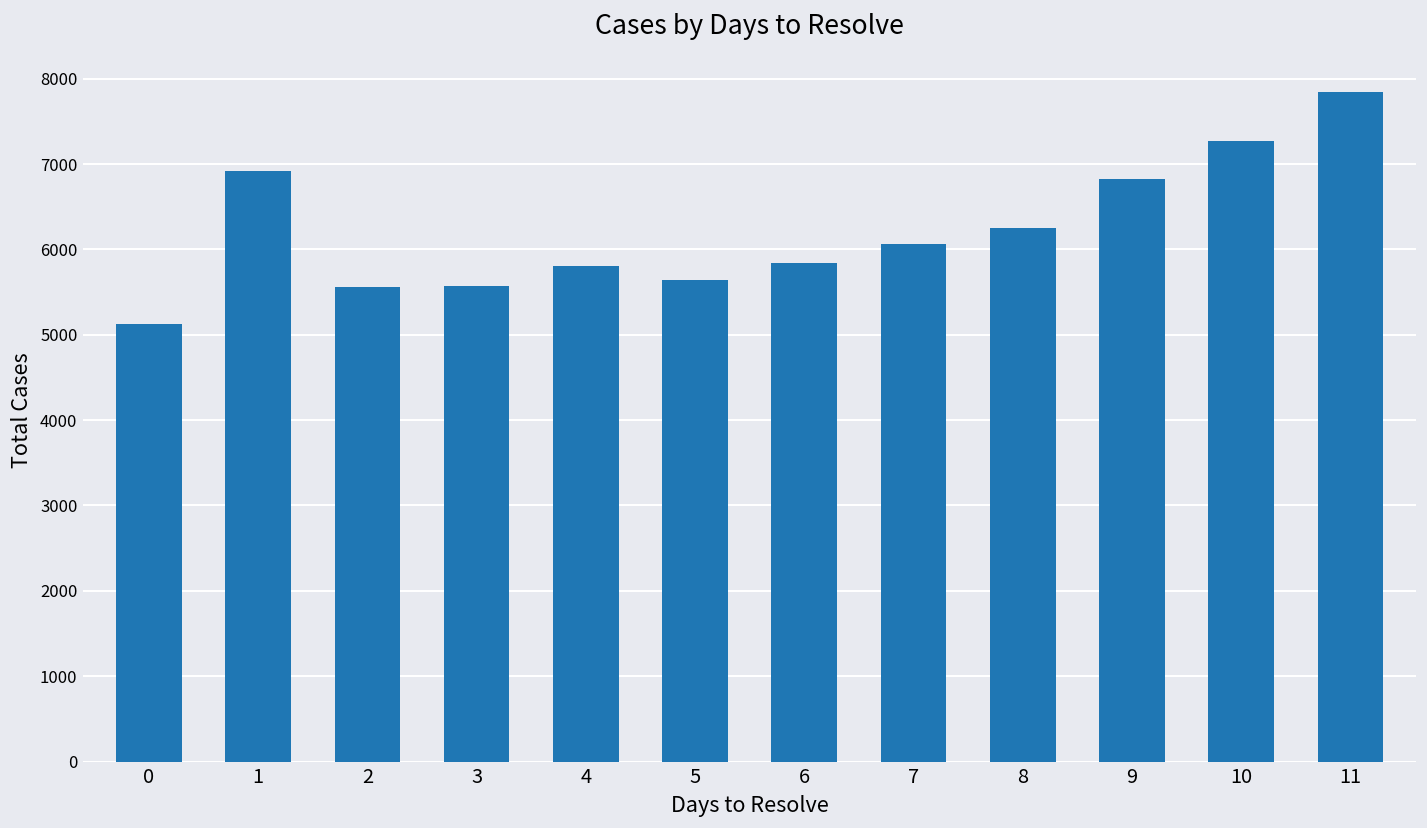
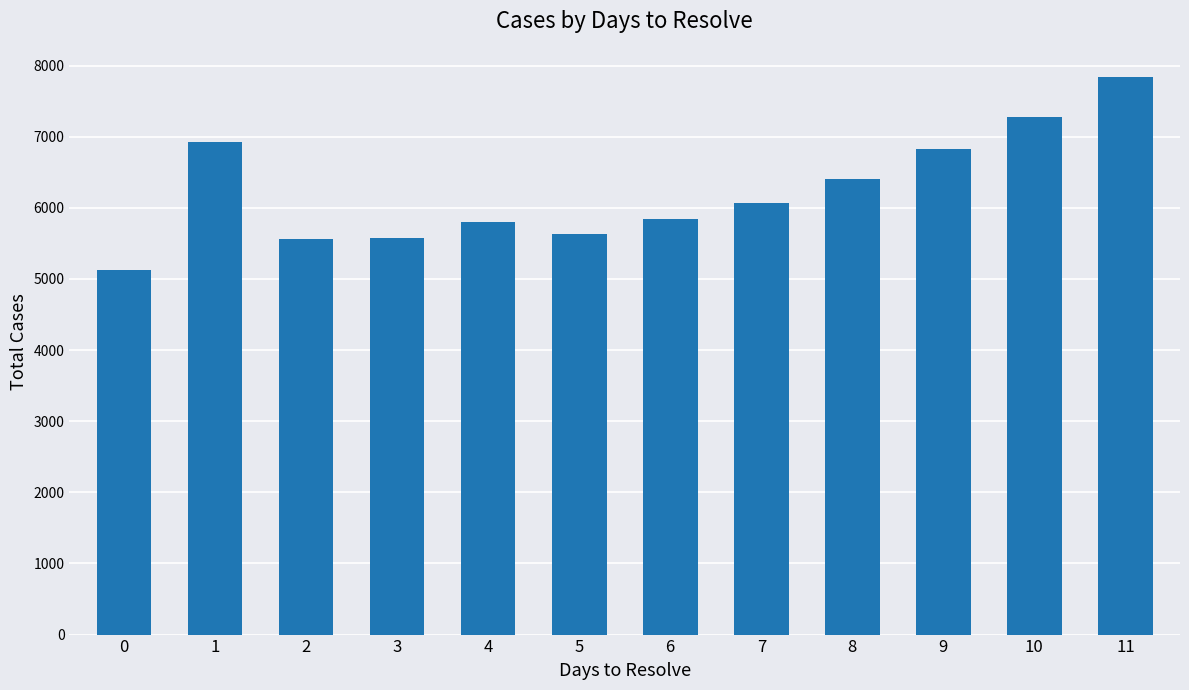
8: 6200 -> 6400
